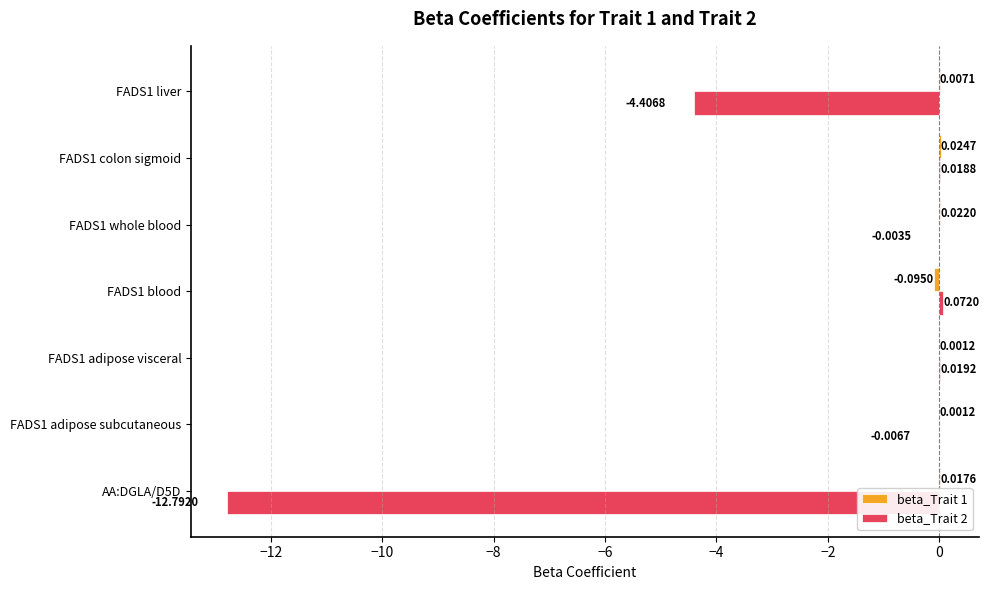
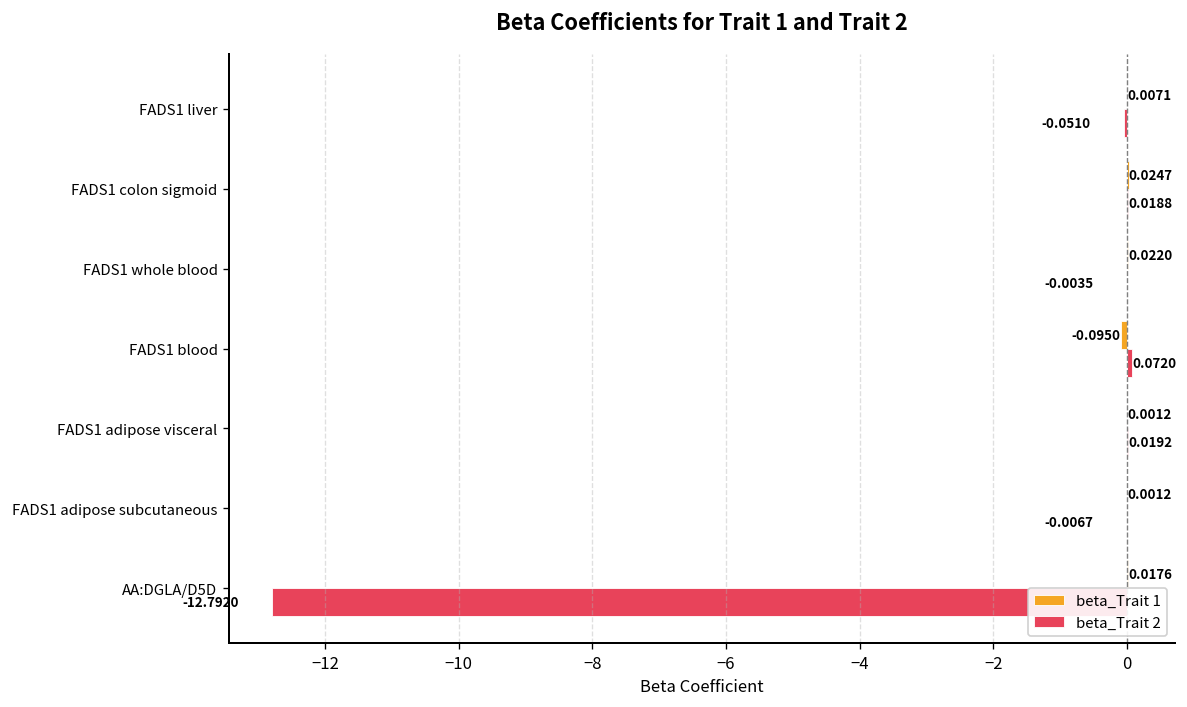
beta_Trait 2, FADS1 liver: -4.4068 -> -0.0510
